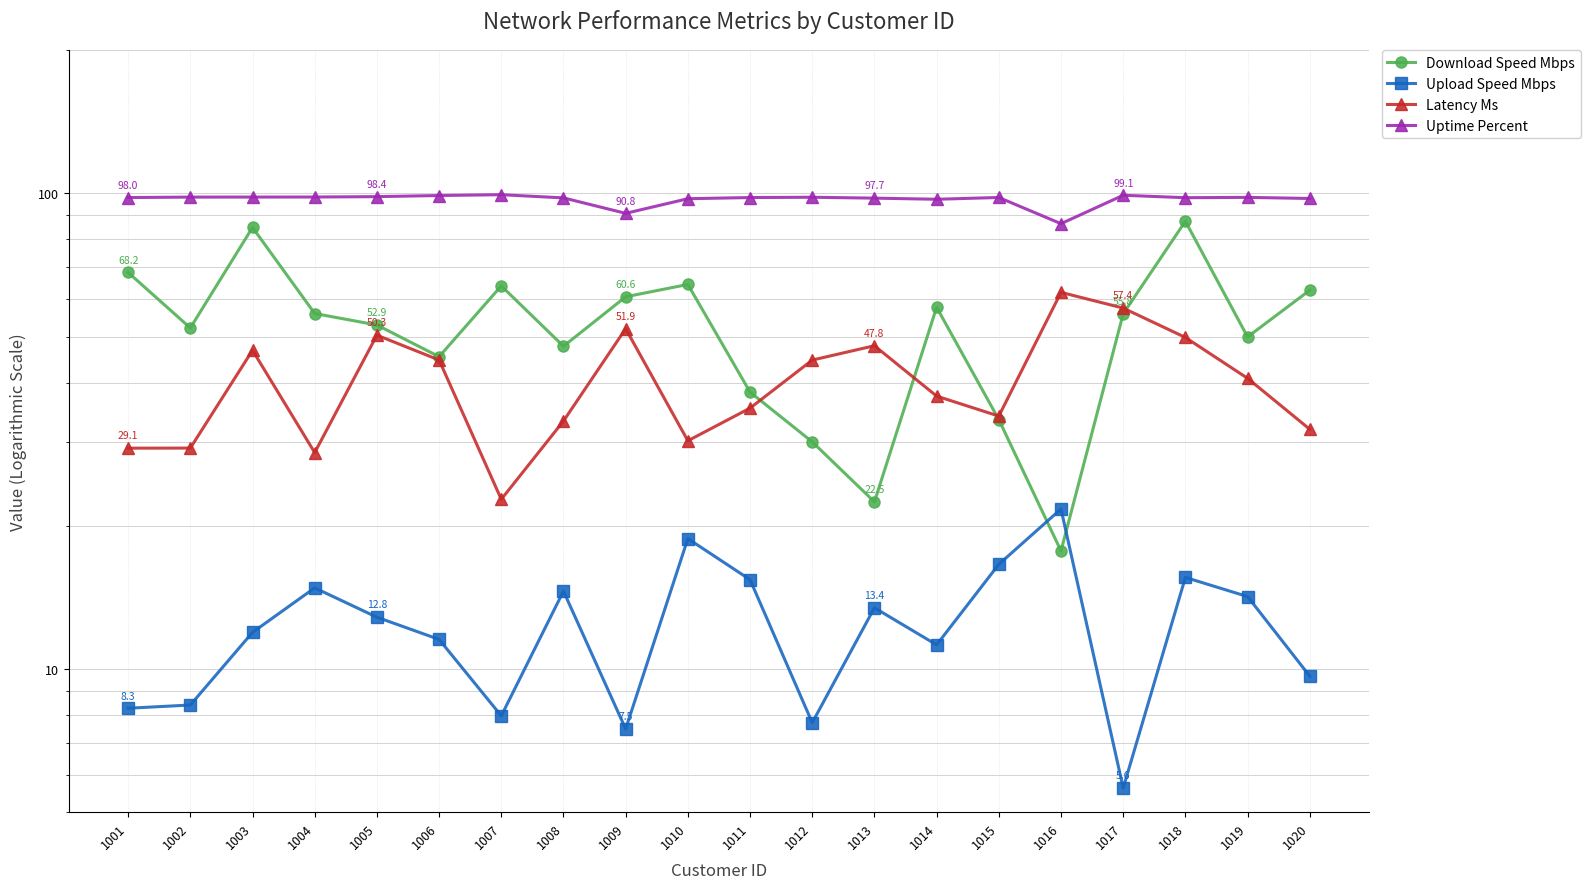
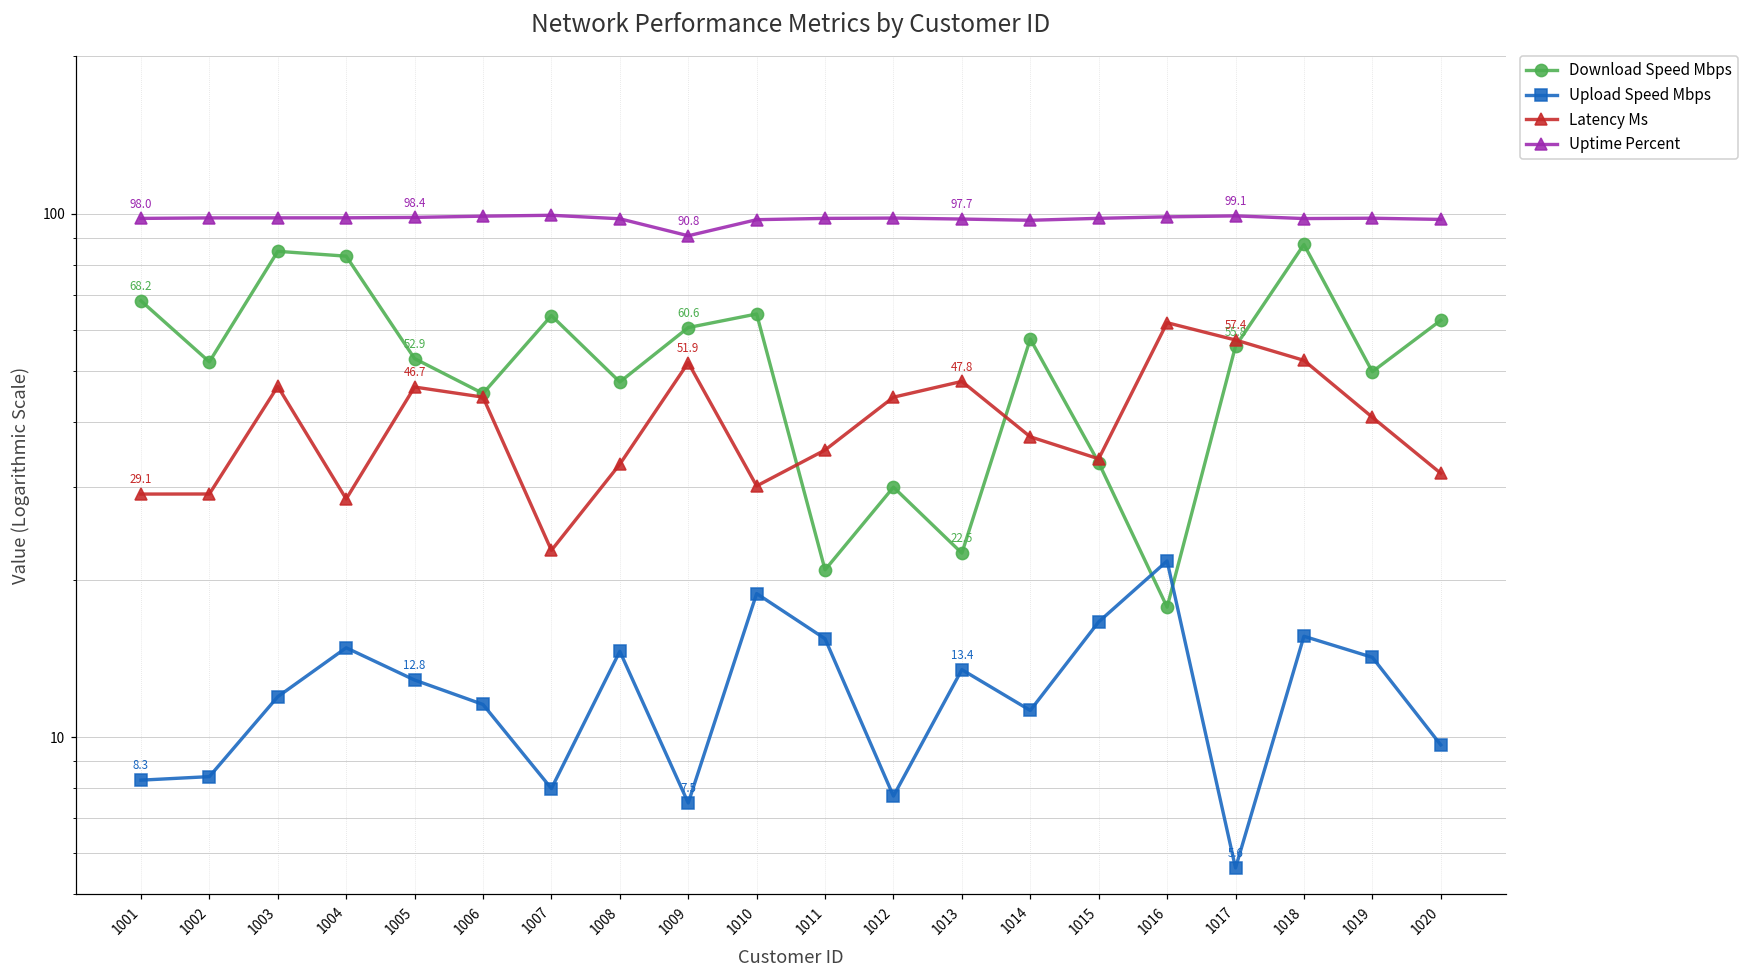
Download Speed Mbps, 1004: 56 -> 83
Latency Ms, 1005: 50.3 -> 46.7
Download Speed Mbps, 1011: 38 -> 21
Uptime Percent, 1016: 86 -> 99
Latency Ms, 1018: 50 -> 52
